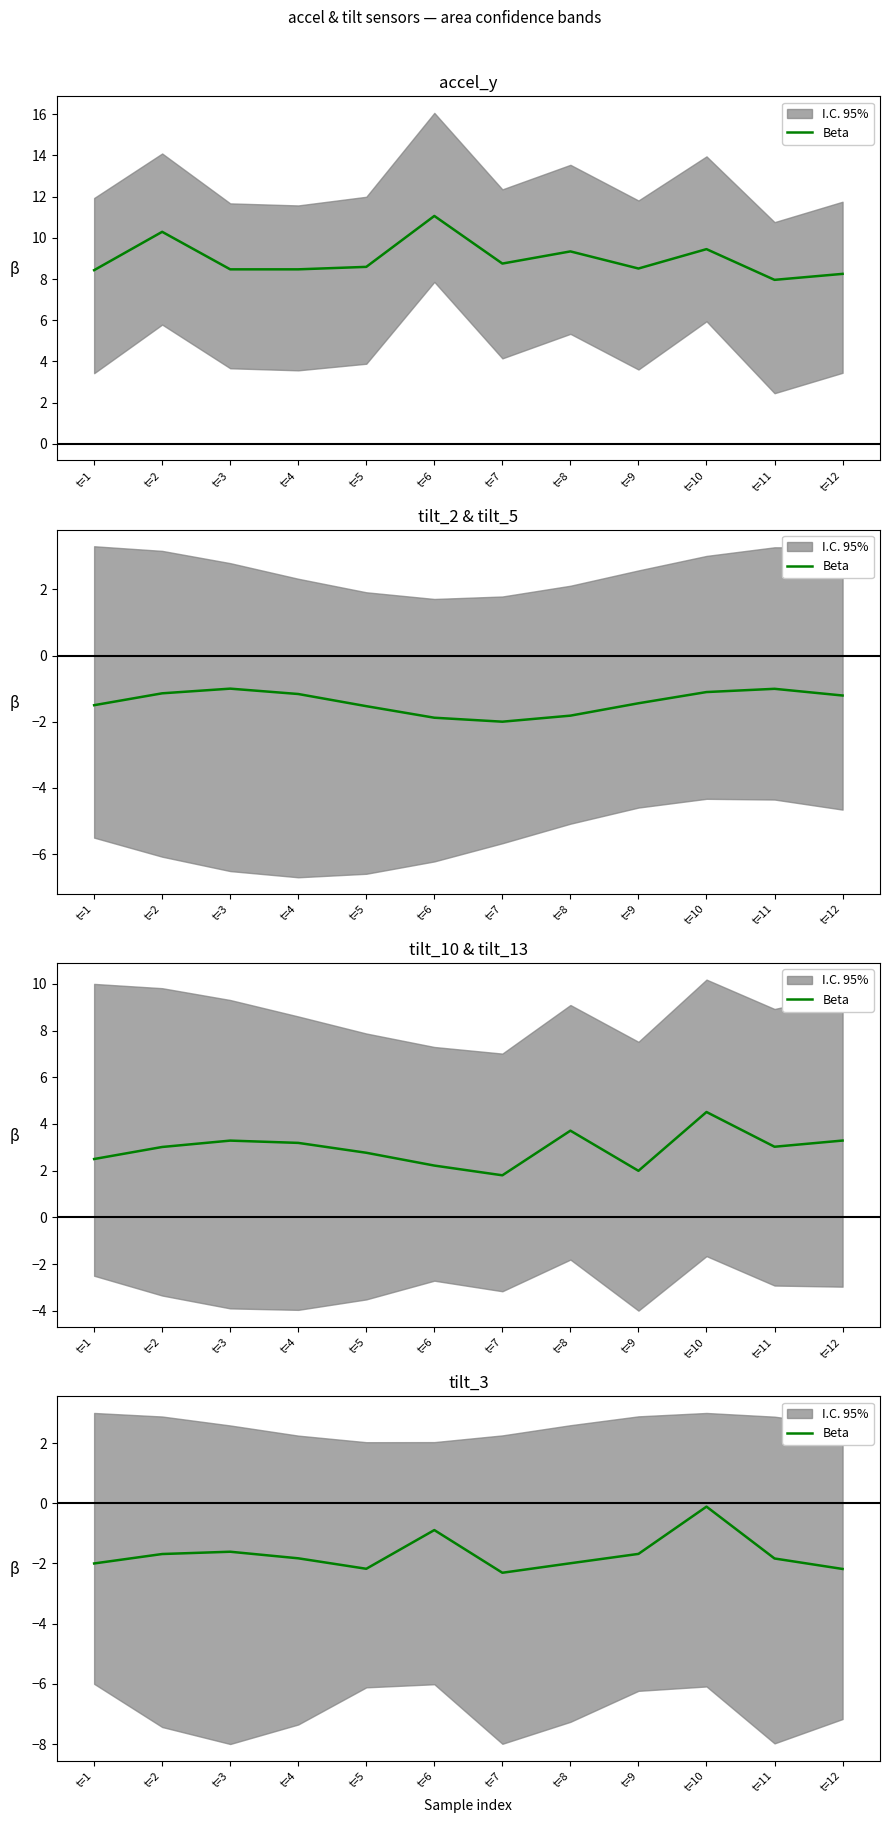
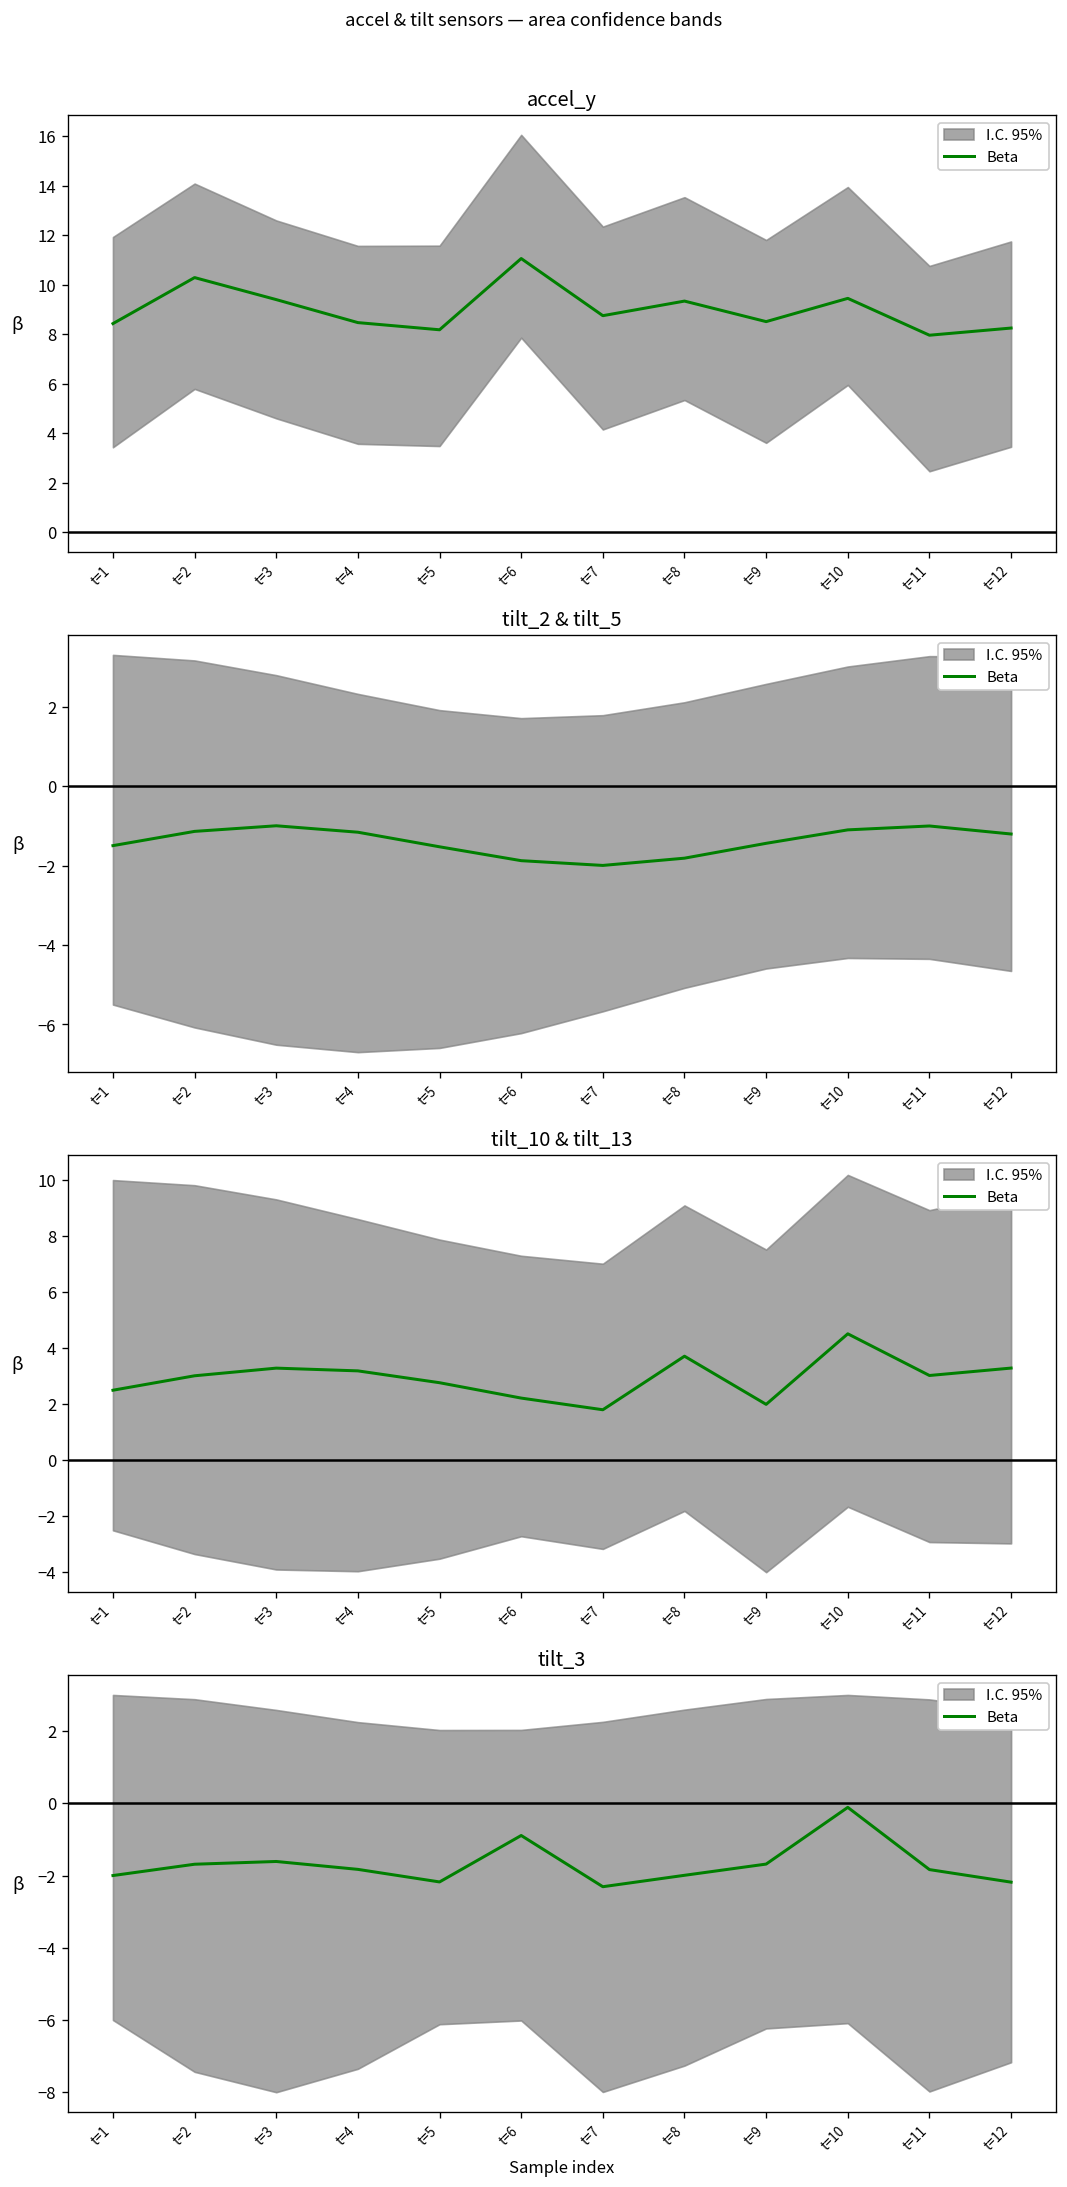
accel_y, Beta, t=3: 8.5 -> 9.4
accel_y, Beta, t=5: 8.6 -> 8.2
